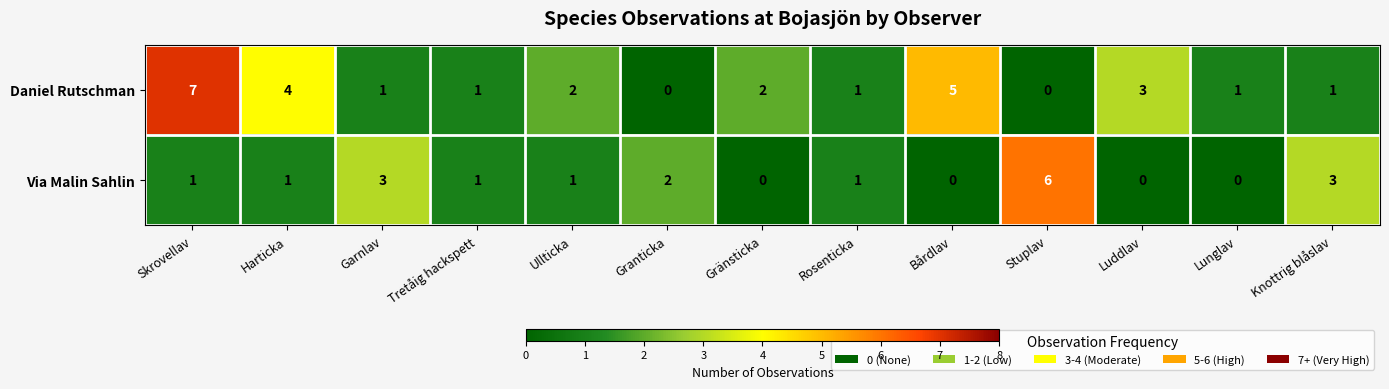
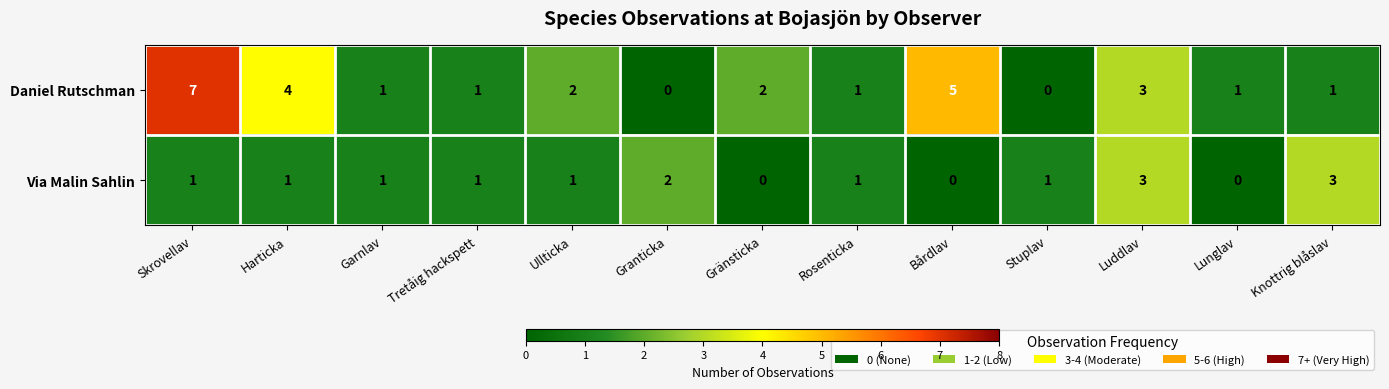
Via Malin Sahlin, Garnlav: 3 -> 1
Via Malin Sahlin, Stuplav: 6 -> 1
Via Malin Sahlin, Luddlav: 0 -> 3
